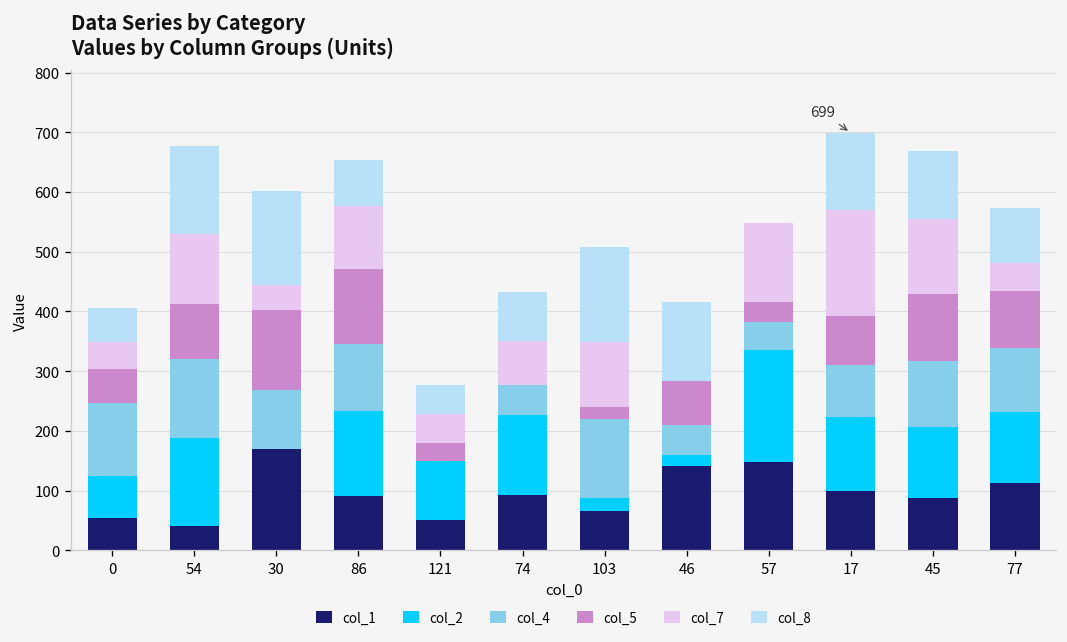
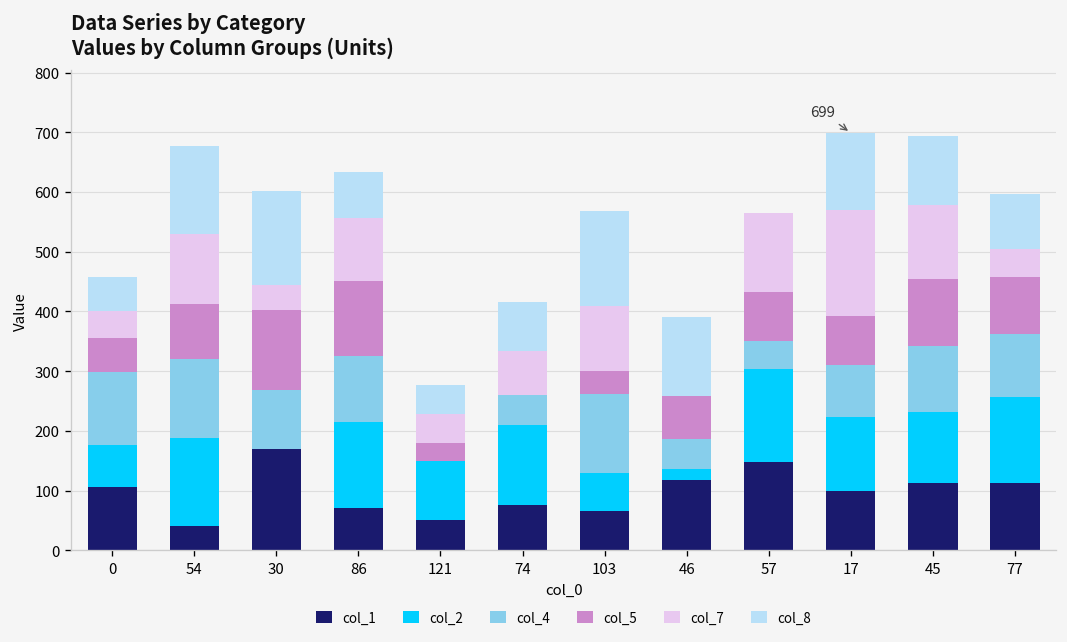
col_1, 0: 50 -> 110
col_1, 86: 90 -> 70
col_1, 74: 90 -> 80
col_2, 103: 20 -> 70
col_5, 103: 20 -> 40
col_1, 46: 140 -> 120
col_2, 57: 190 -> 160
col_5, 57: 30 -> 80
col_1, 45: 90 -> 110
col_2, 77: 120 -> 140
